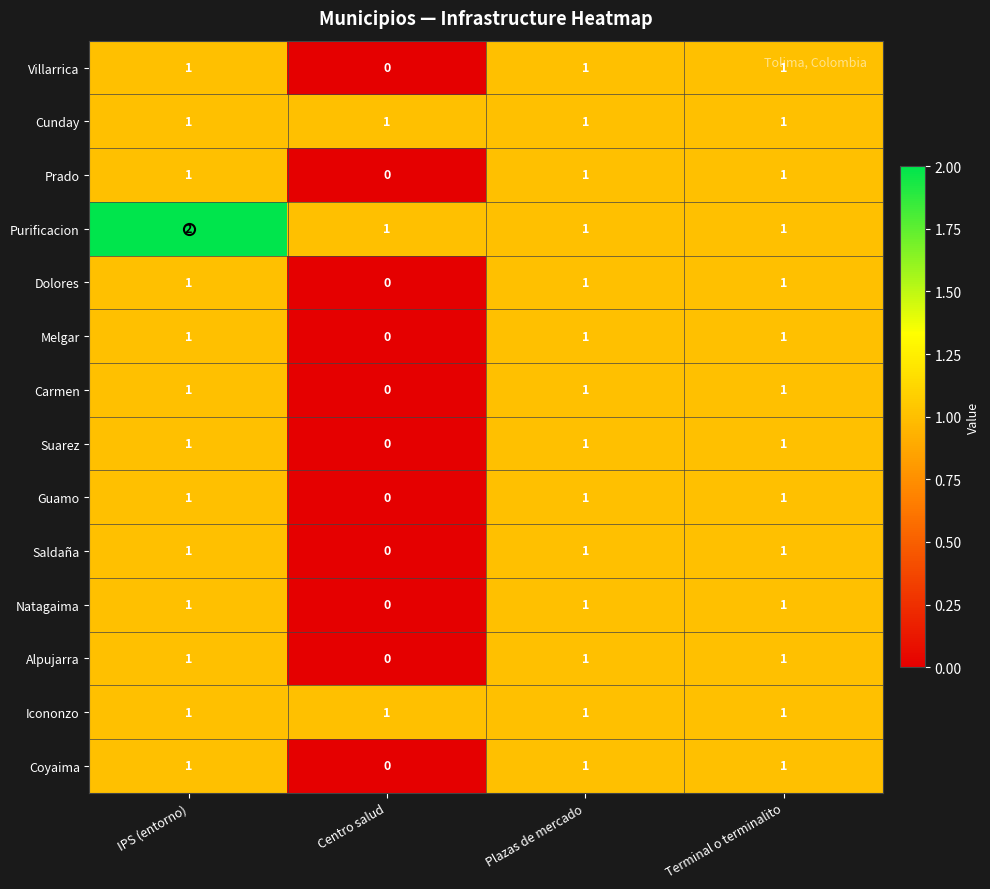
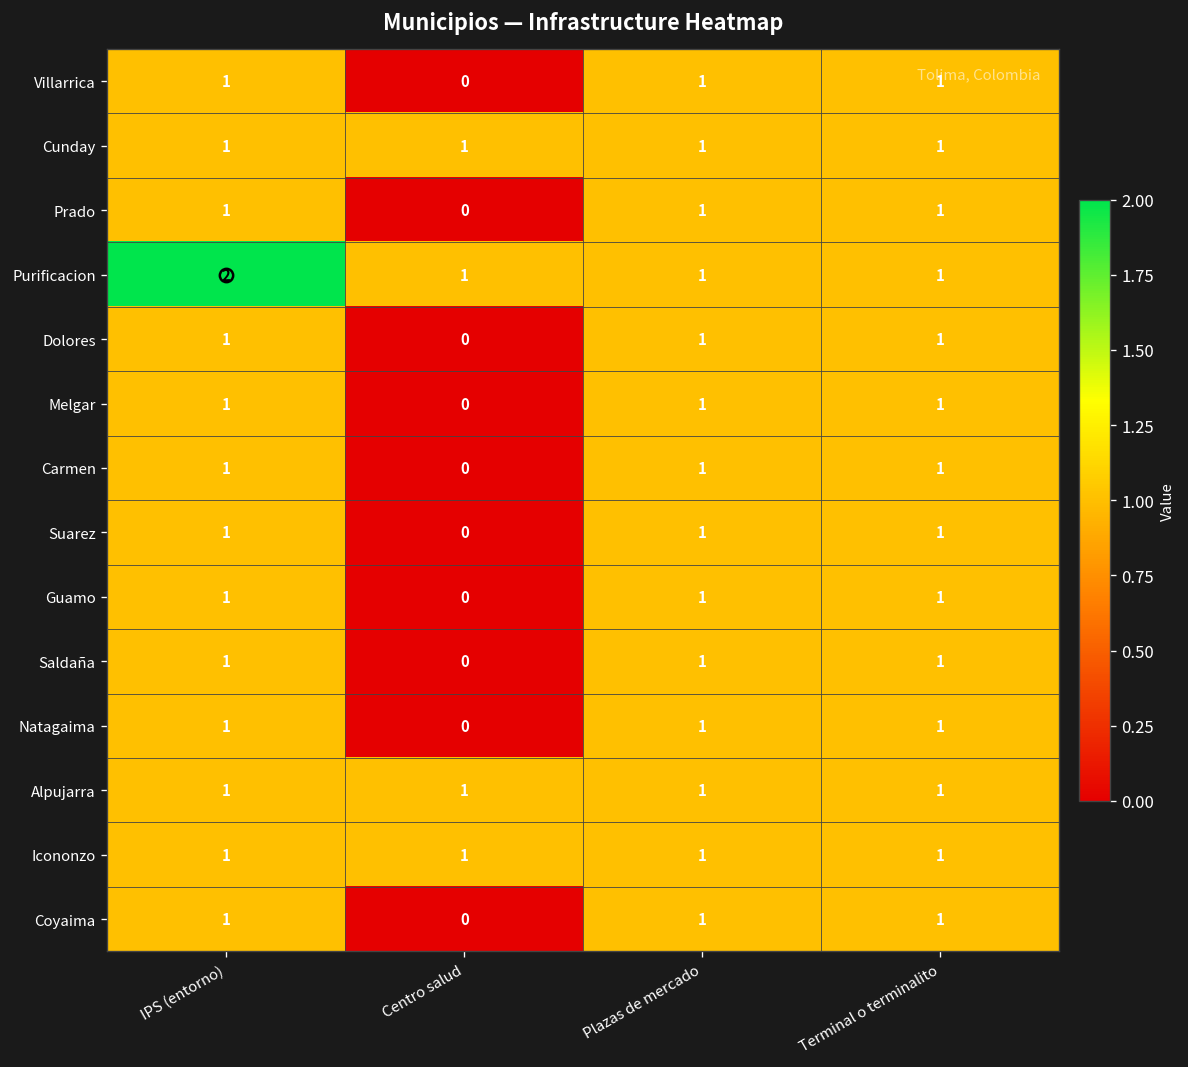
Alpujarra, Centro salud: 0 -> 1
